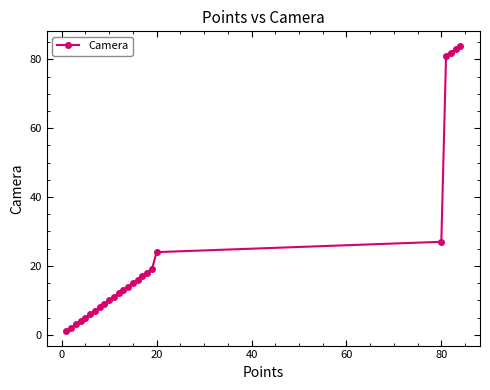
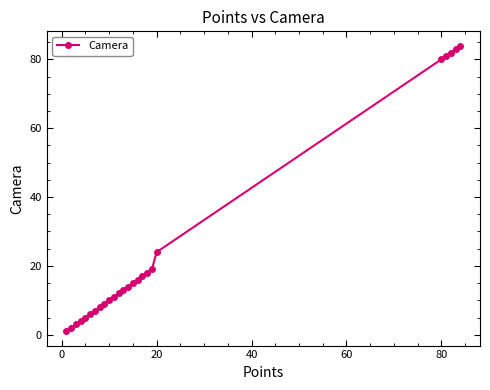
80: 27 -> 80
